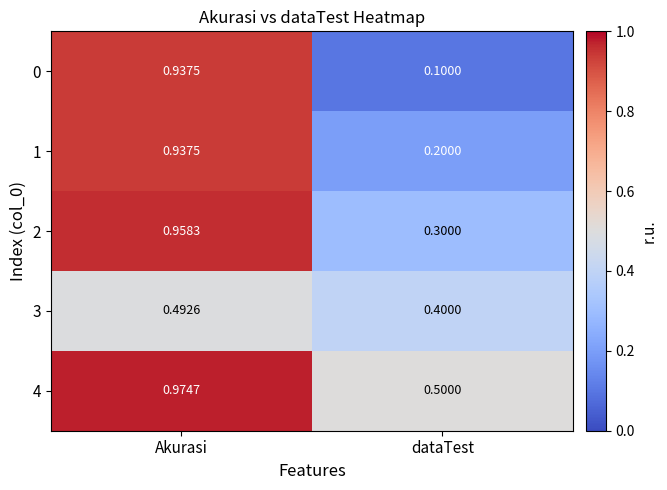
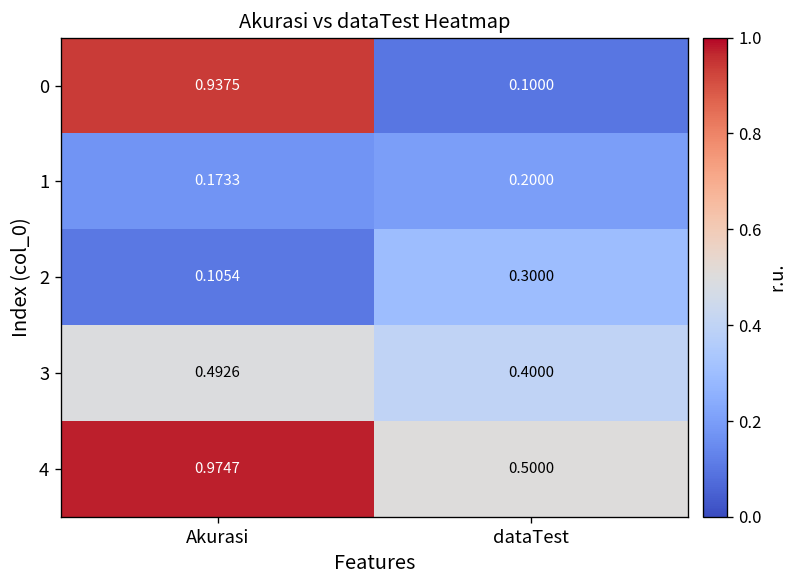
1, Akurasi: 0.9375 -> 0.1733
2, Akurasi: 0.9583 -> 0.1054
